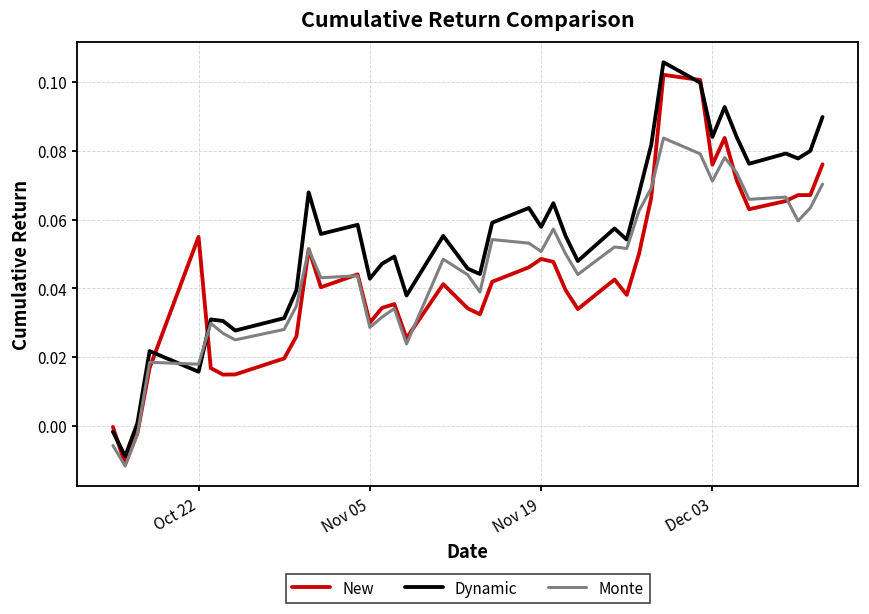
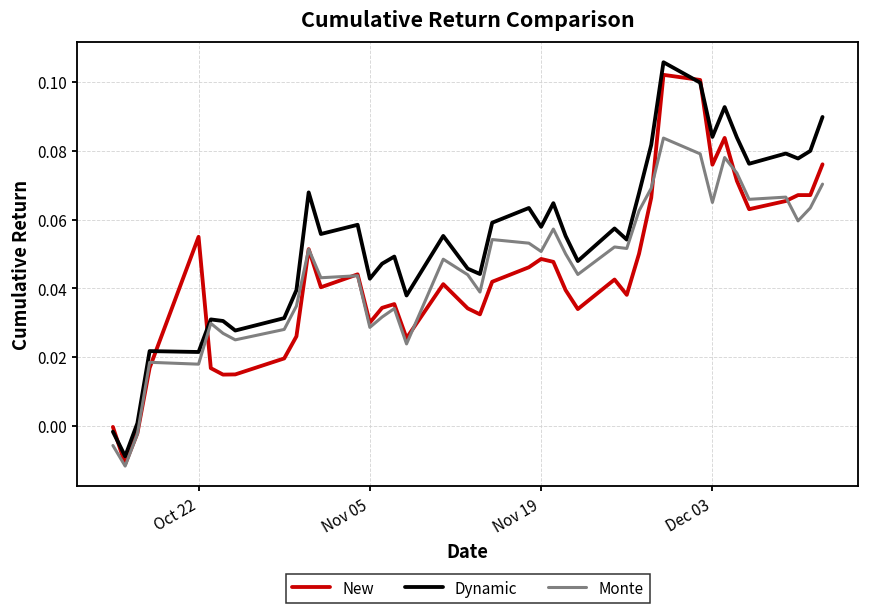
Dynamic, Oct 22: 0.016 -> 0.021
Monte, Dec 03: 0.071 -> 0.065
